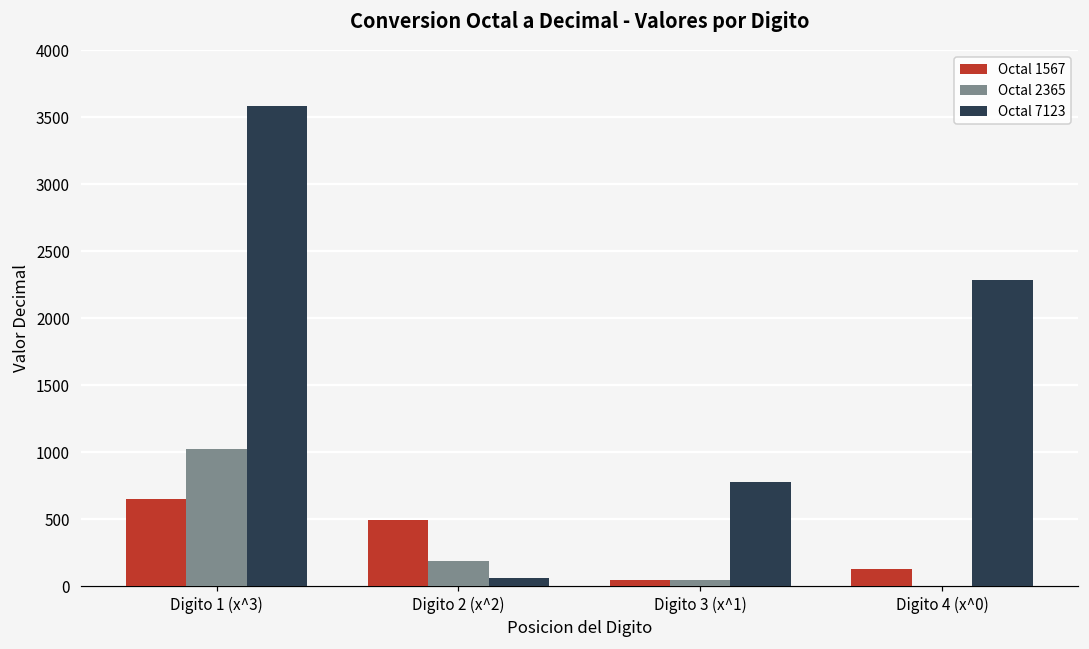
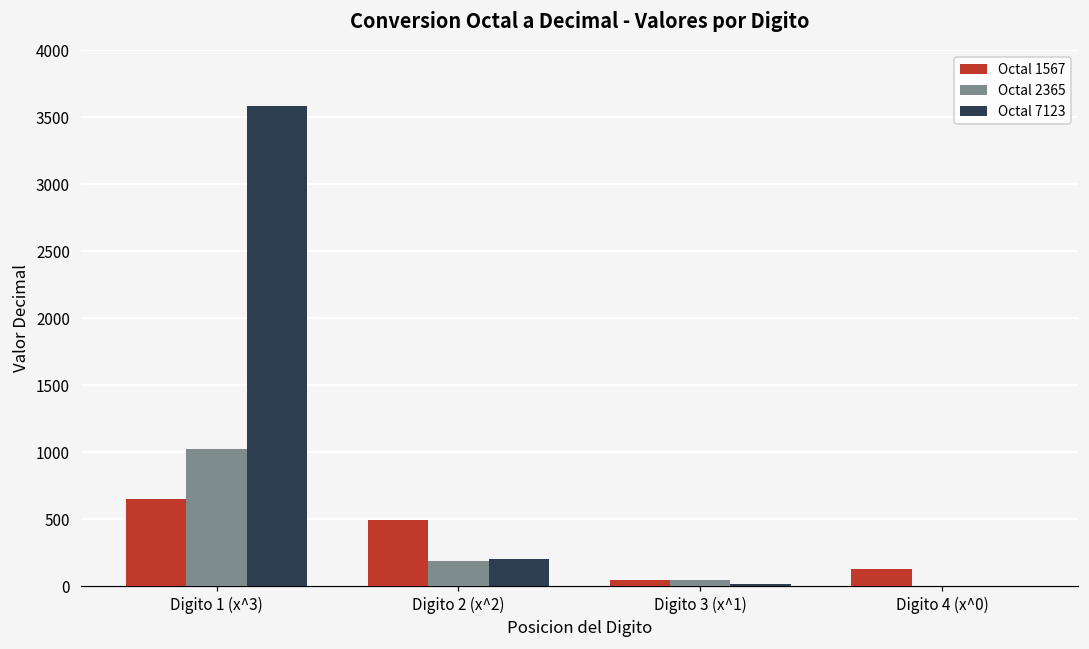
Octal 7123, Digito 2 (x^2): 60 -> 200
Octal 7123, Digito 3 (x^1): 780 -> 20
Octal 7123, Digito 4 (x^0): 2280 -> 0
